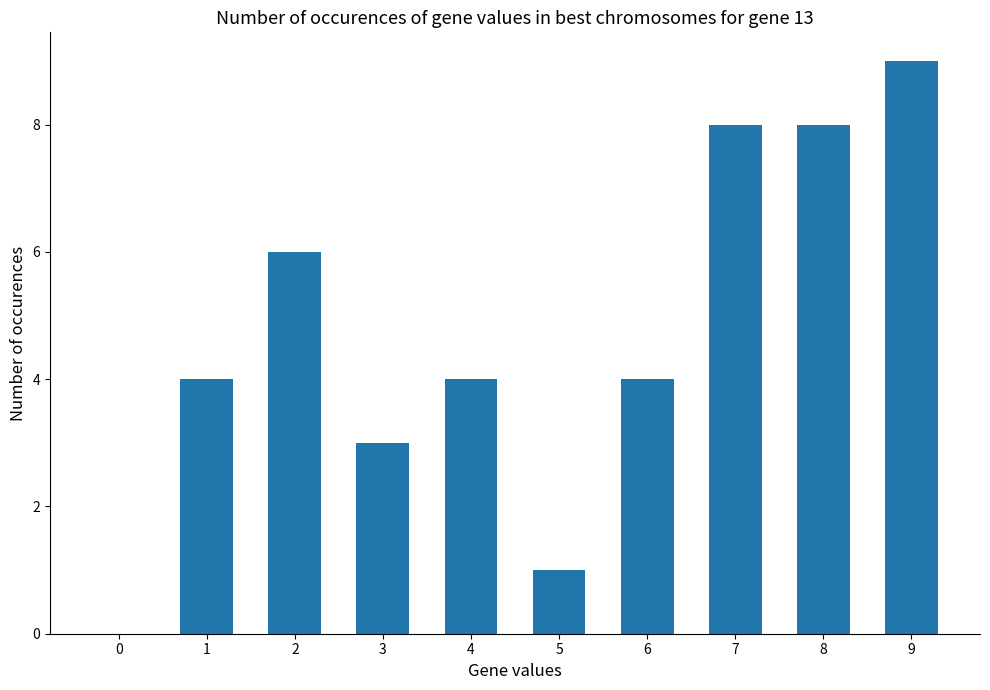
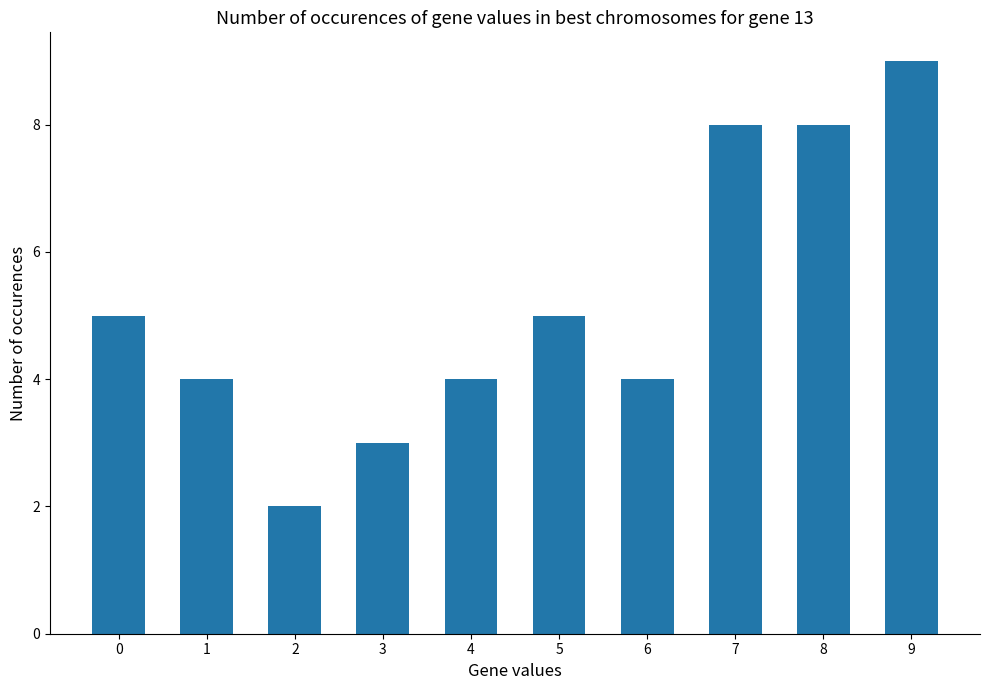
0: 0 -> 5
2: 6 -> 2
5: 1 -> 5
